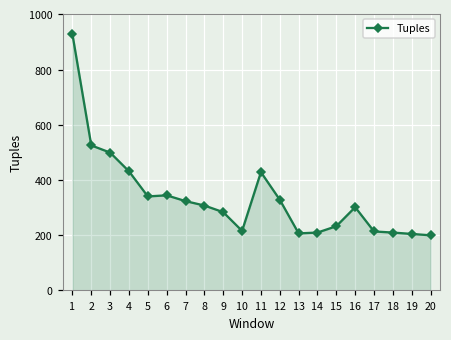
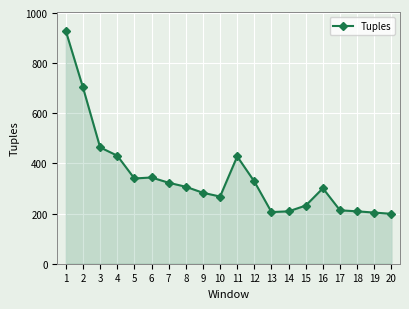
2: 530 -> 700
3: 500 -> 460
10: 220 -> 270
